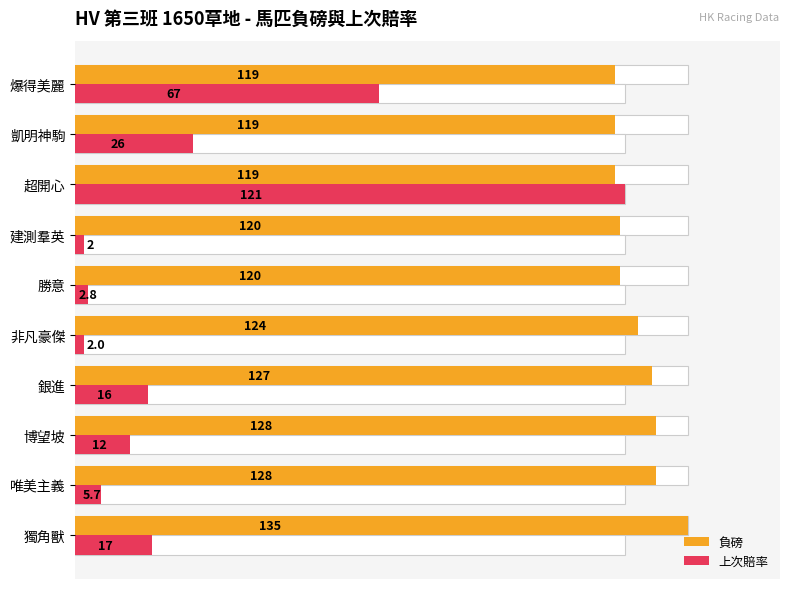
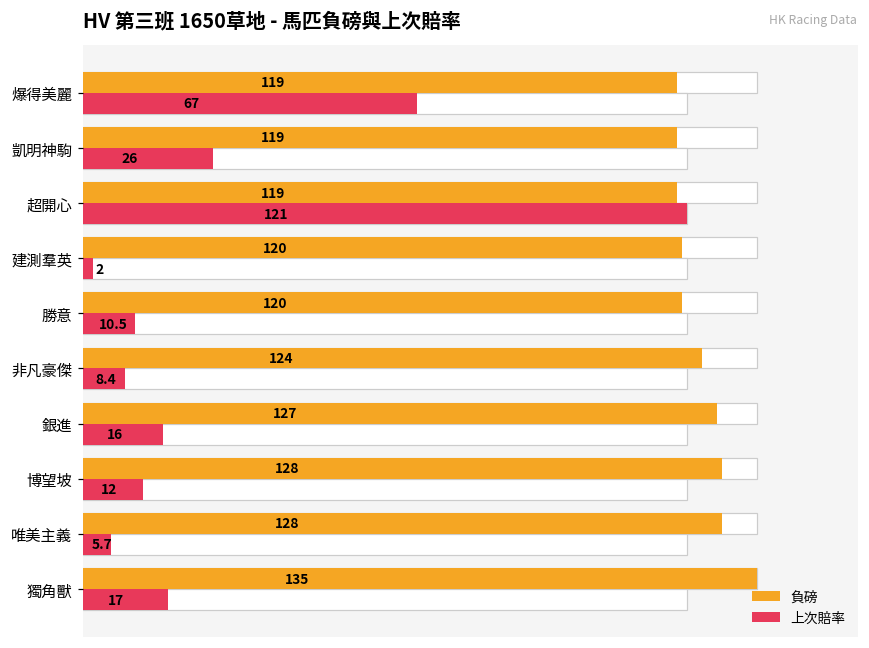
上次賠率, 勝意: 2.8 -> 10.5
上次賠率, 非凡豪傑: 2.0 -> 8.4
